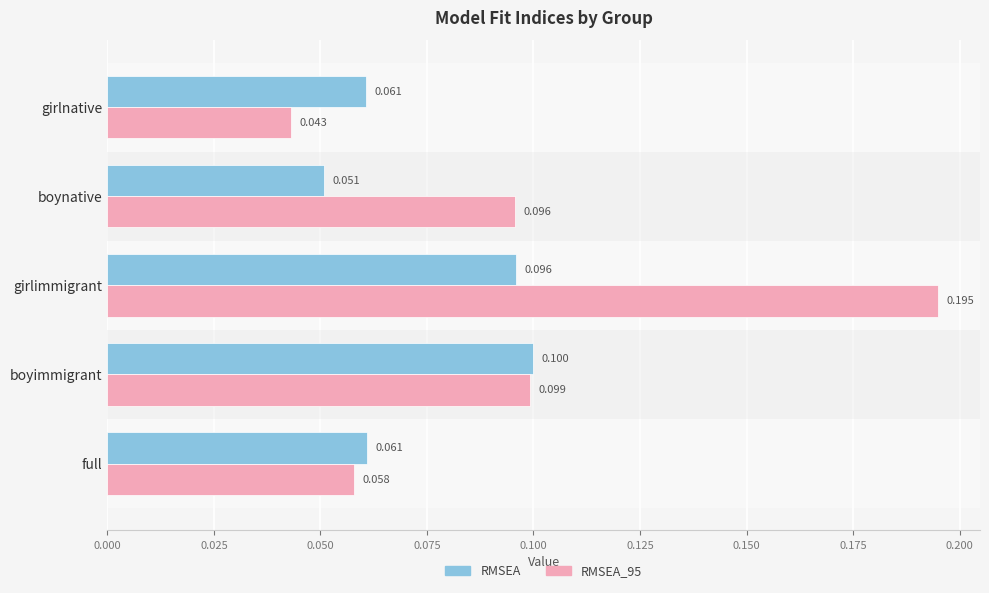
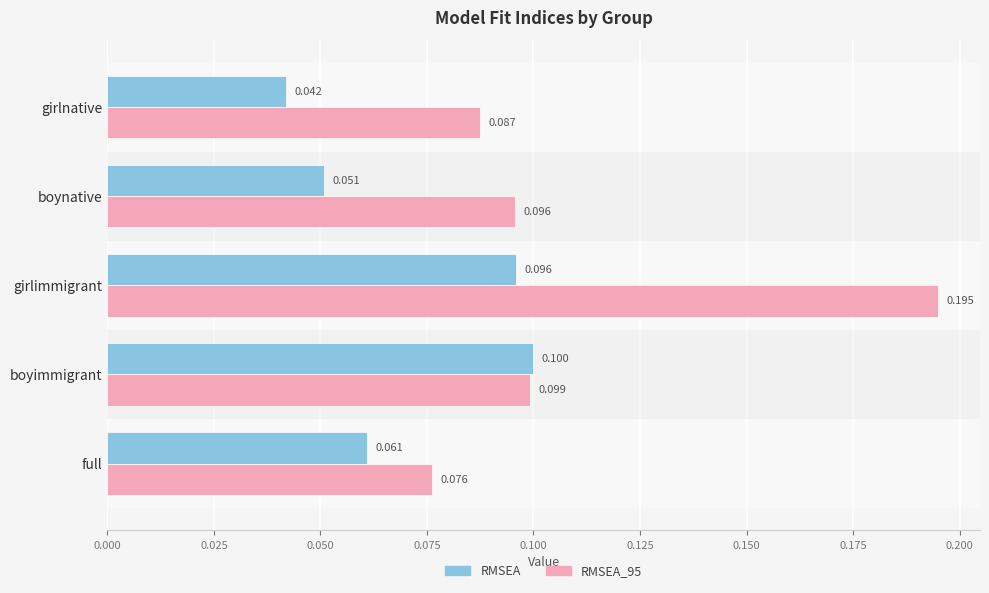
RMSEA, girlnative: 0.061 -> 0.042
RMSEA_95, girlnative: 0.043 -> 0.087
RMSEA_95, full: 0.058 -> 0.076
